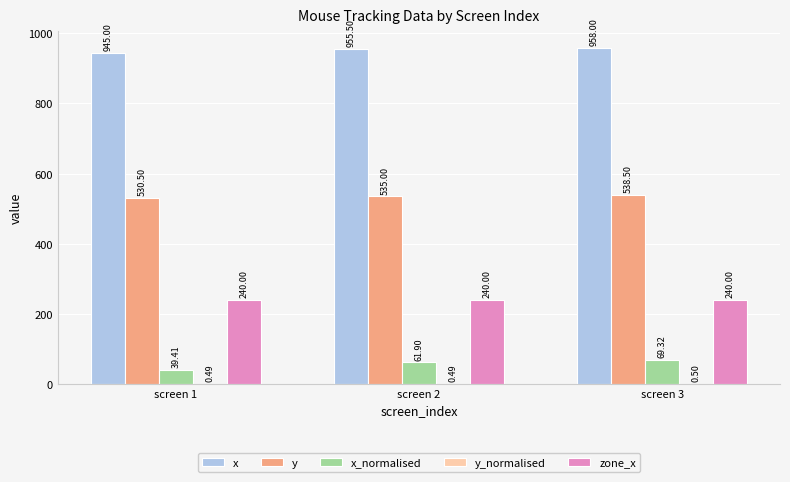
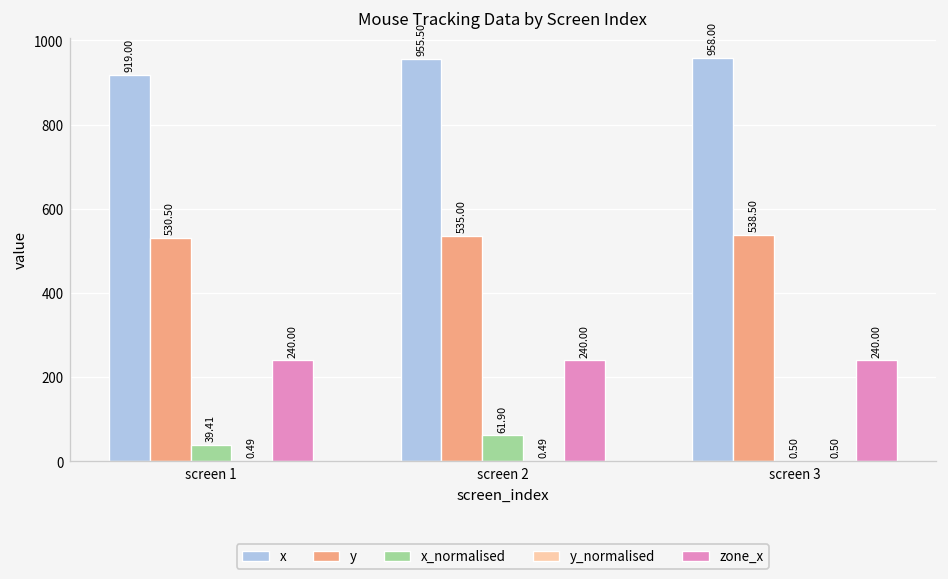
x, screen 1: 945.00 -> 919.00
x_normalised, screen 3: 69.32 -> 0.50
